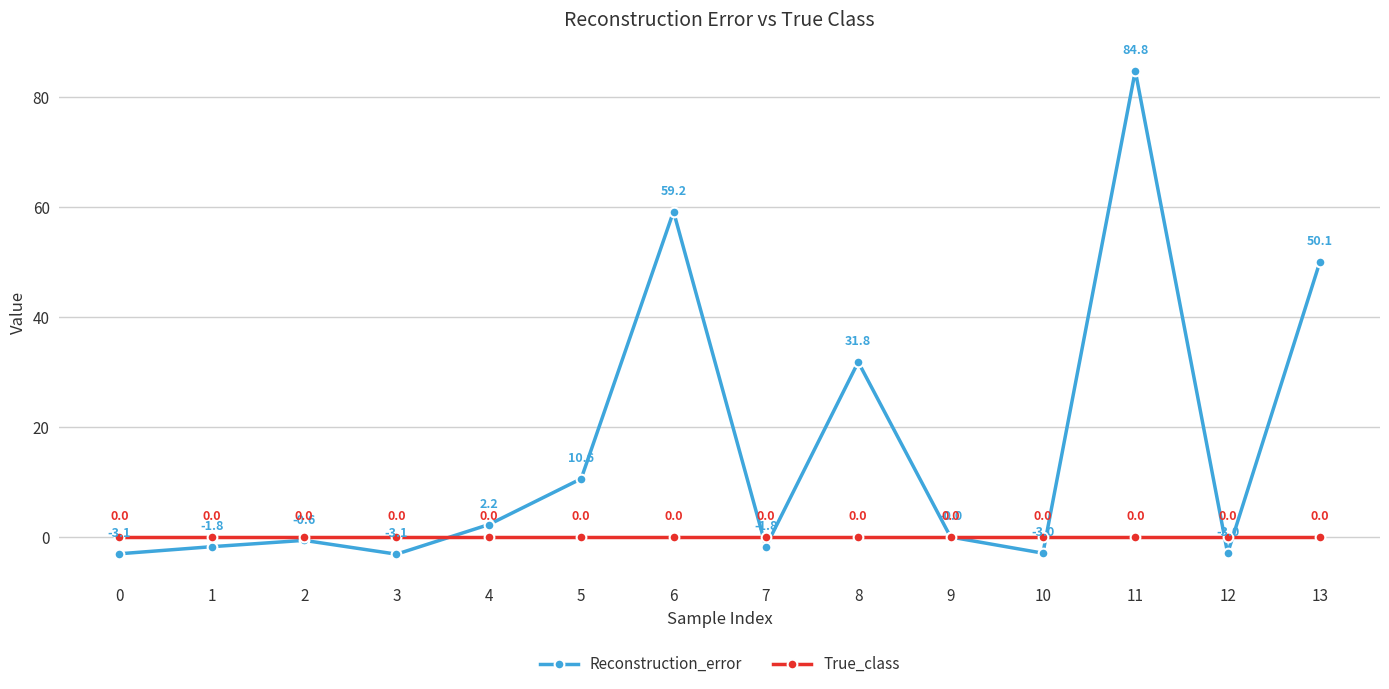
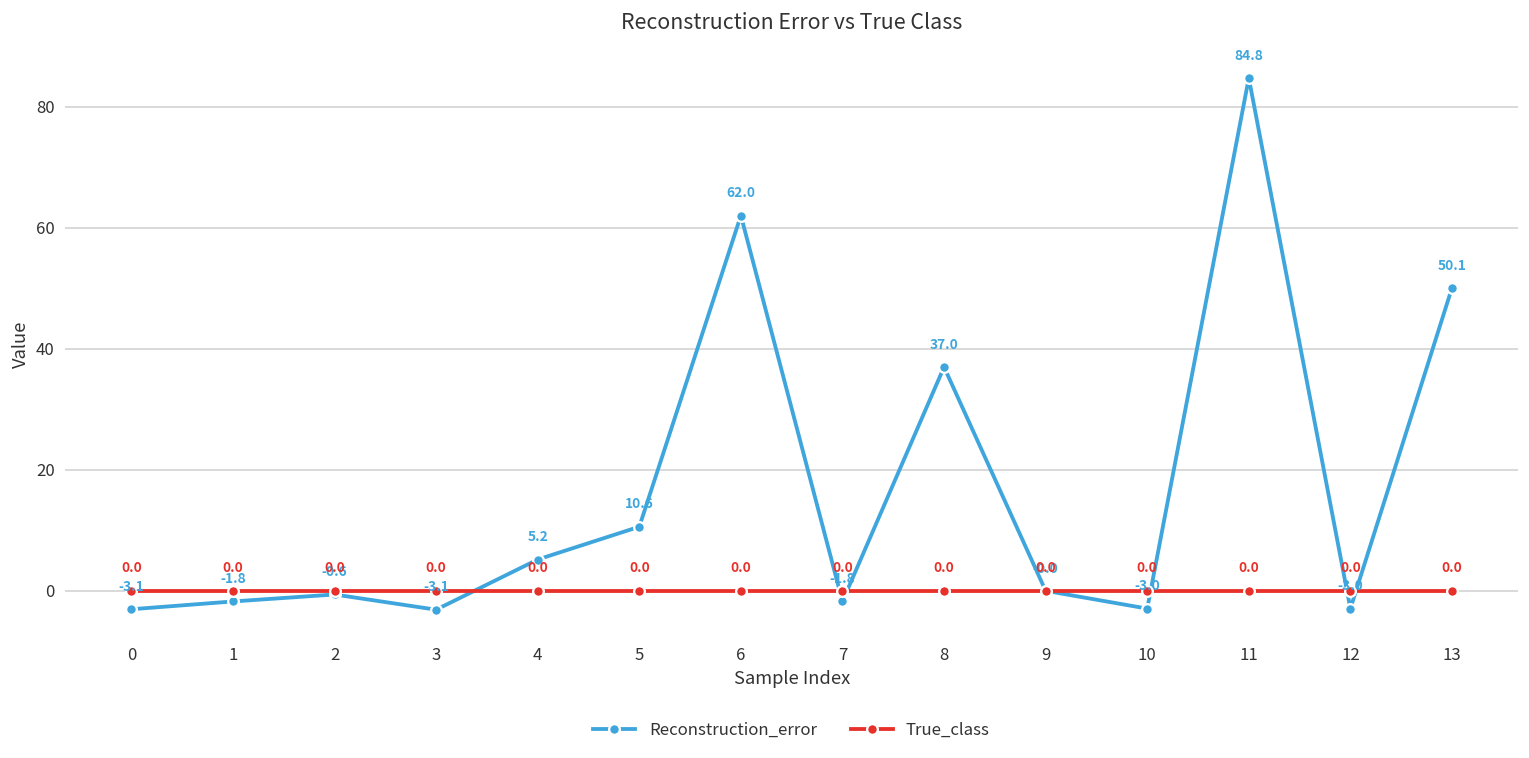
Reconstruction_error, 4: 2.2 -> 5.2
Reconstruction_error, 6: 59.2 -> 62.0
Reconstruction_error, 8: 31.8 -> 37.0
